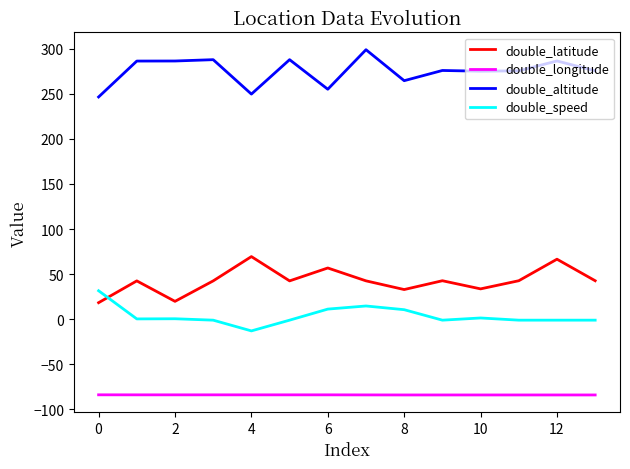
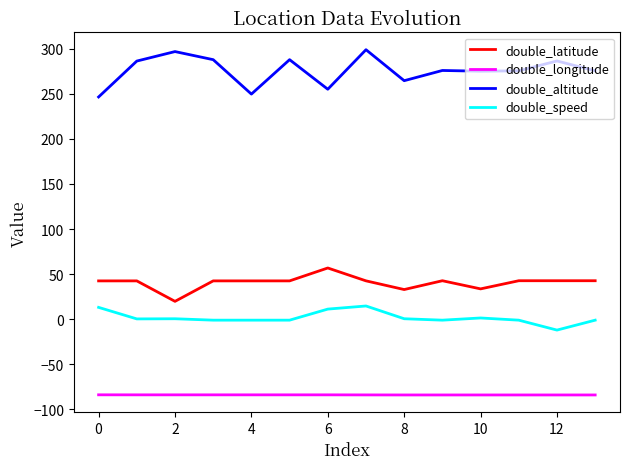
double_latitude, 0: 20 -> 40
double_speed, 0: 30 -> 10
double_altitude, 2: 290 -> 300
double_latitude, 4: 70 -> 40
double_speed, 4: -10 -> 0
double_speed, 8: 10 -> 0
double_latitude, 12: 70 -> 40
double_speed, 12: 0 -> -10
